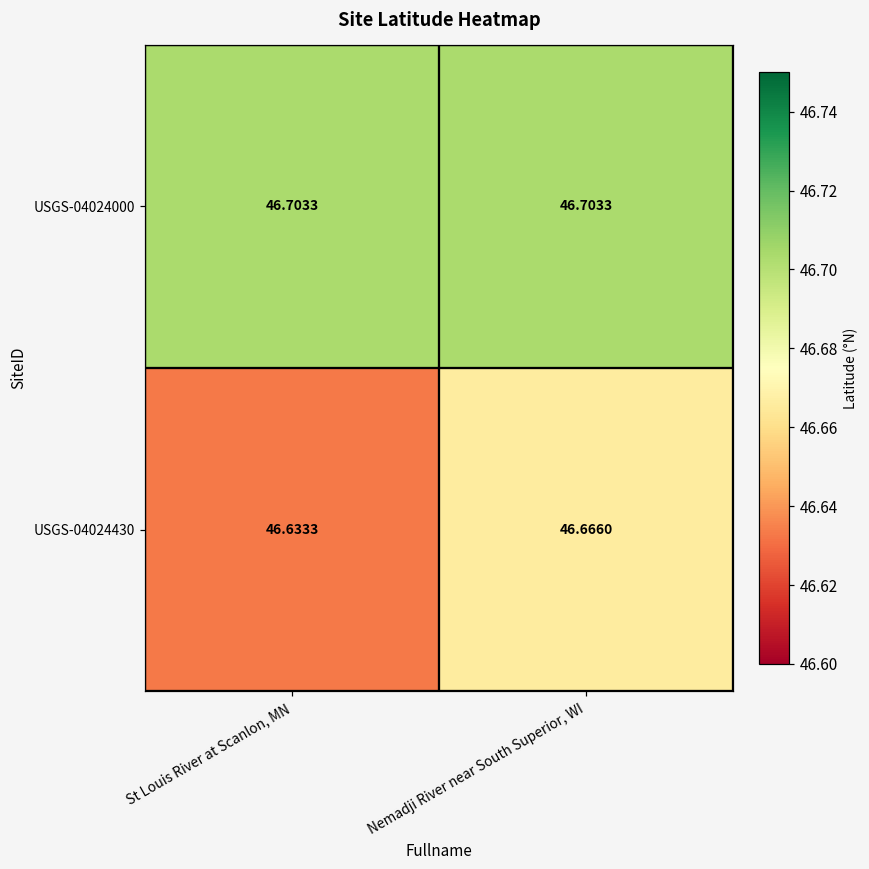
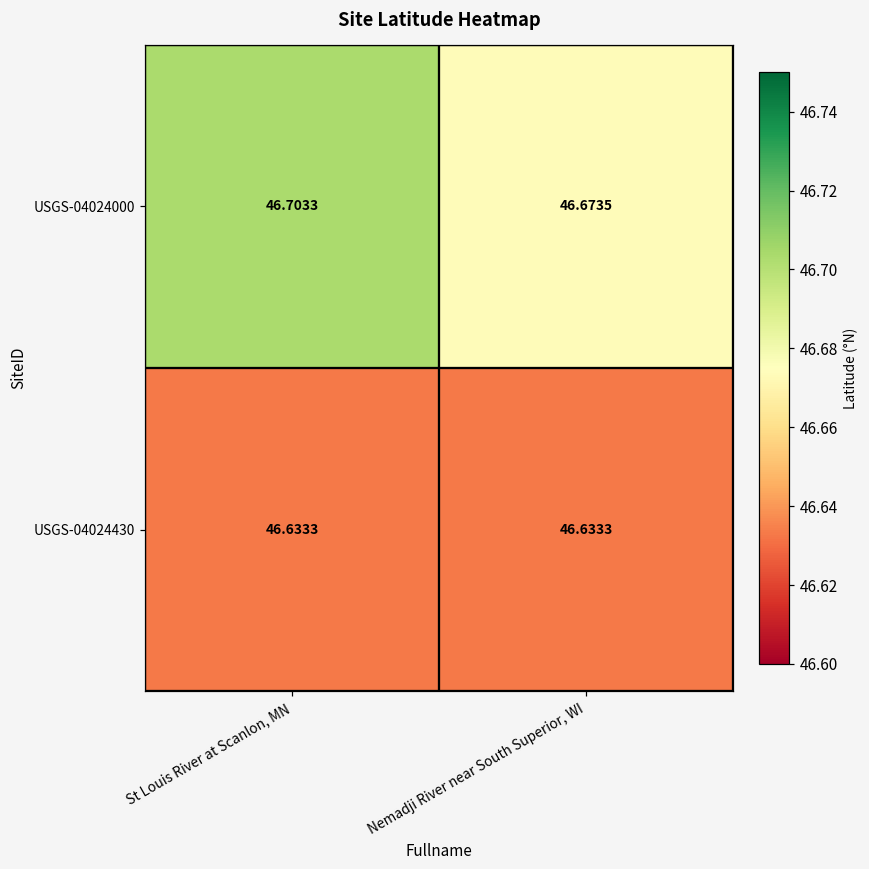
USGS-04024000, Nemadji River near South Superior, WI: 46.7033 -> 46.6735
USGS-04024430, Nemadji River near South Superior, WI: 46.6660 -> 46.6333
